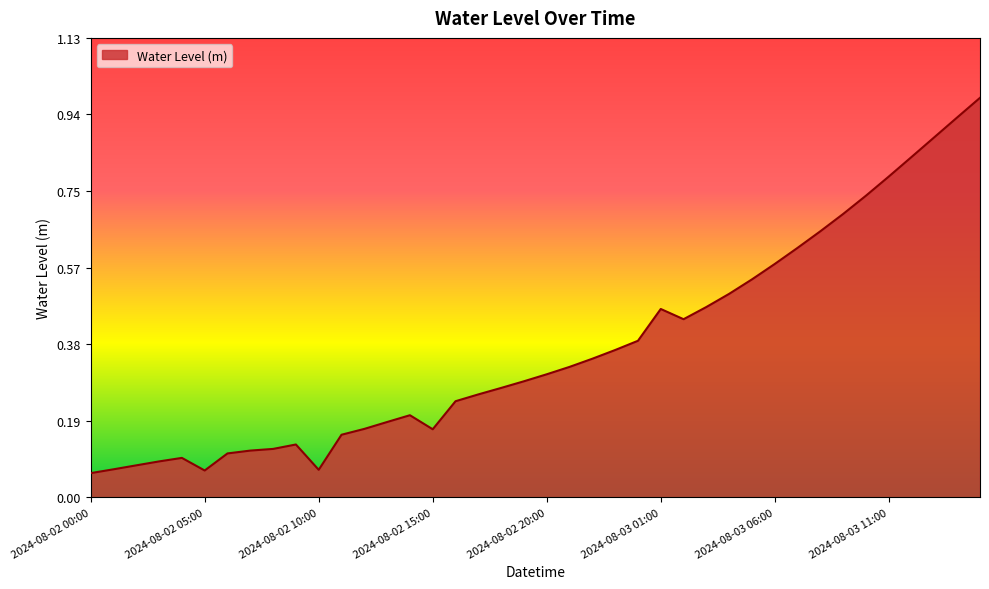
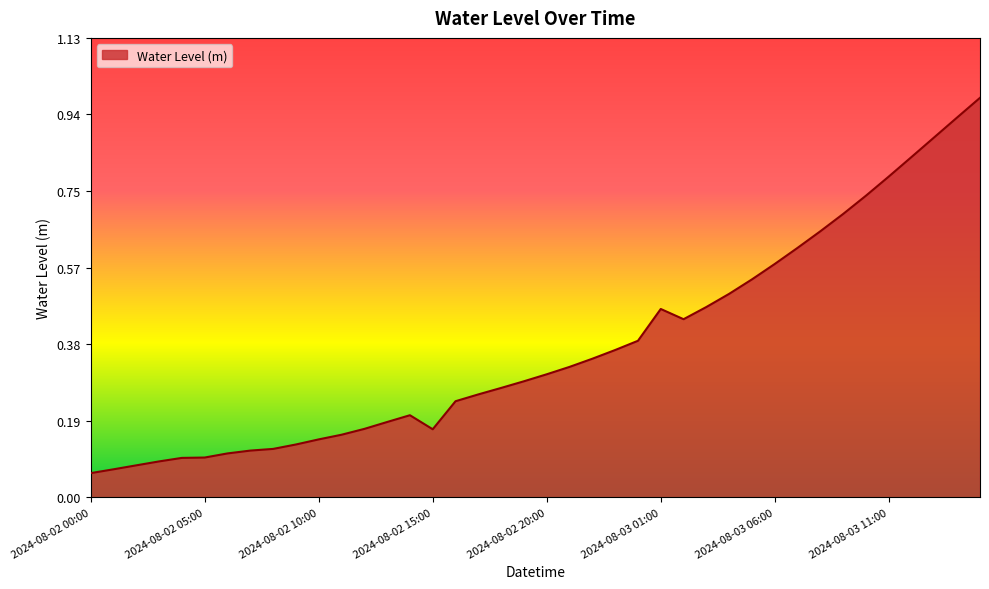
2024-08-02 05:00: 0.07 -> 0.10
2024-08-02 10:00: 0.07 -> 0.14
